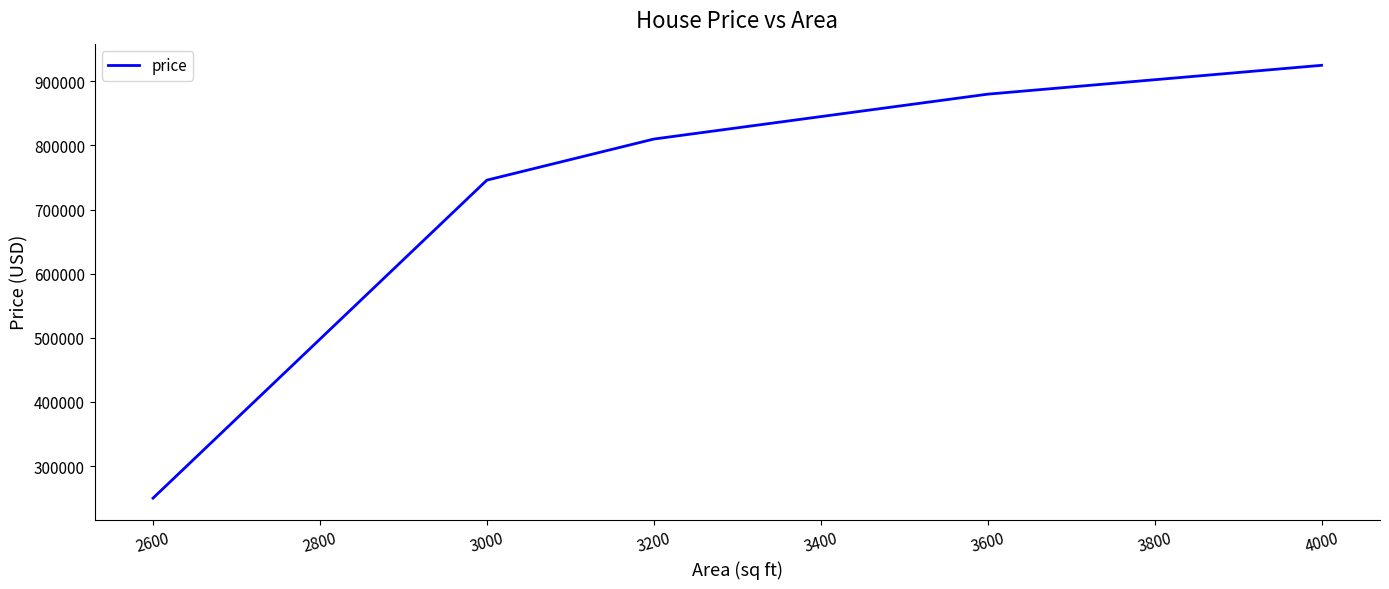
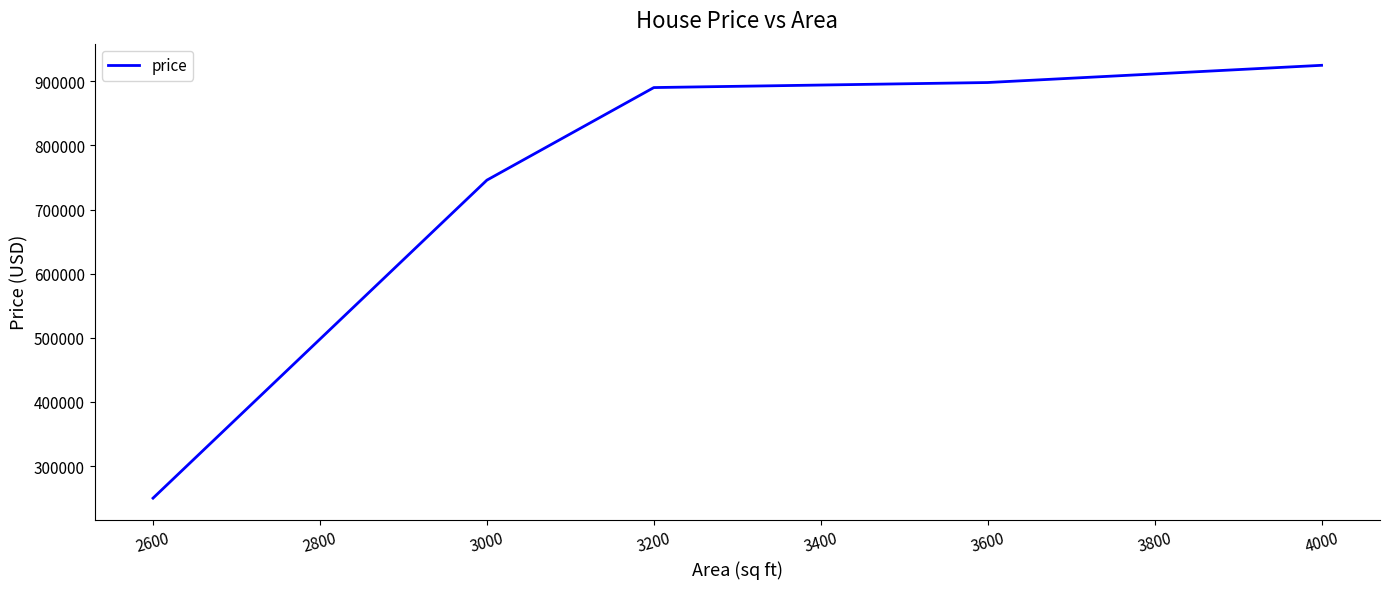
3200: 810000 -> 890000
3600: 880000 -> 900000
